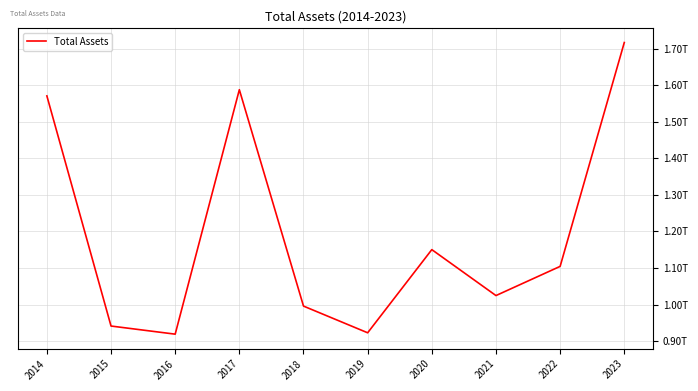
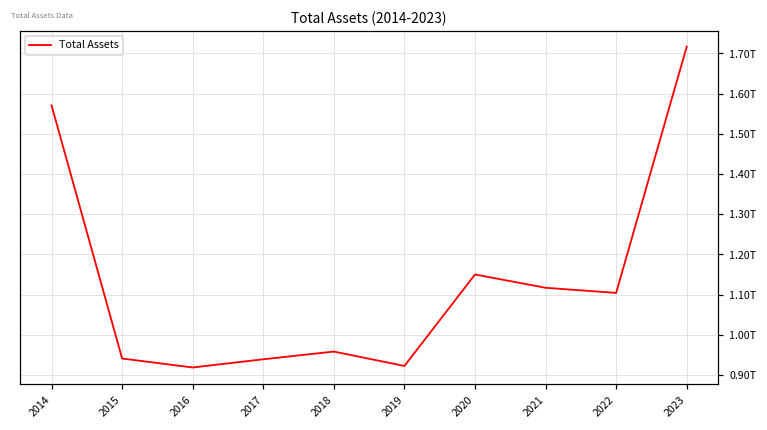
2017: 1.59T -> 0.94T
2018: 1.00T -> 0.96T
2021: 1.02T -> 1.12T
